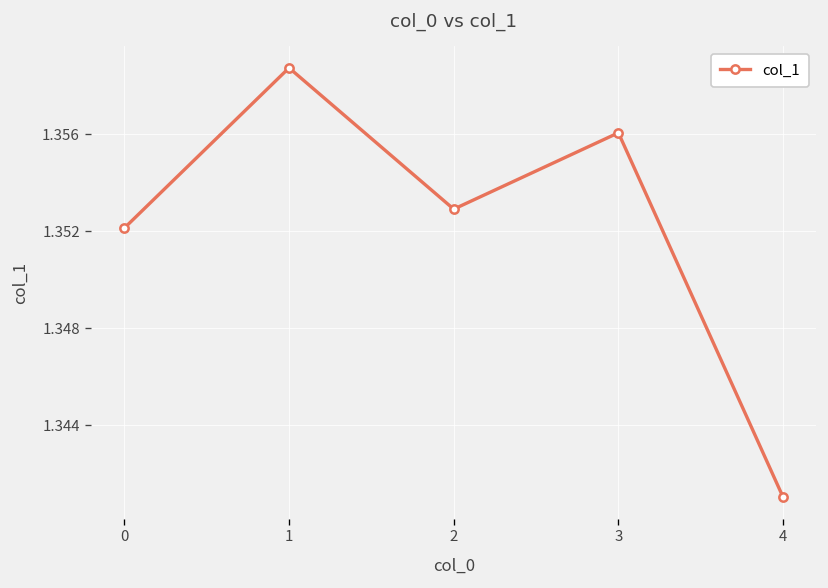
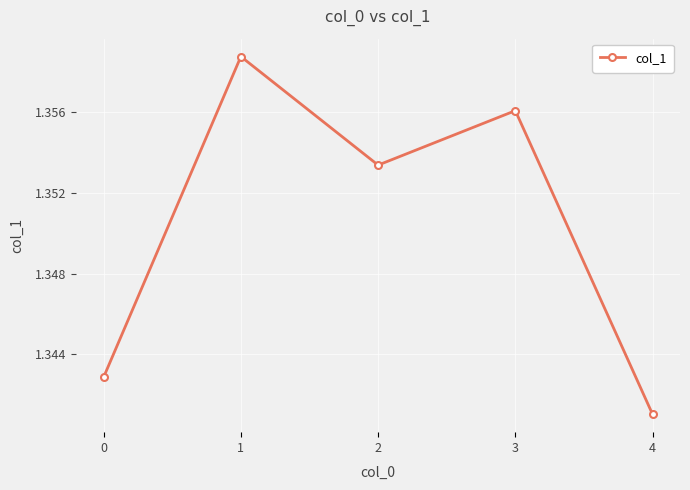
0: 1.3521 -> 1.3429
2: 1.3529 -> 1.3534
